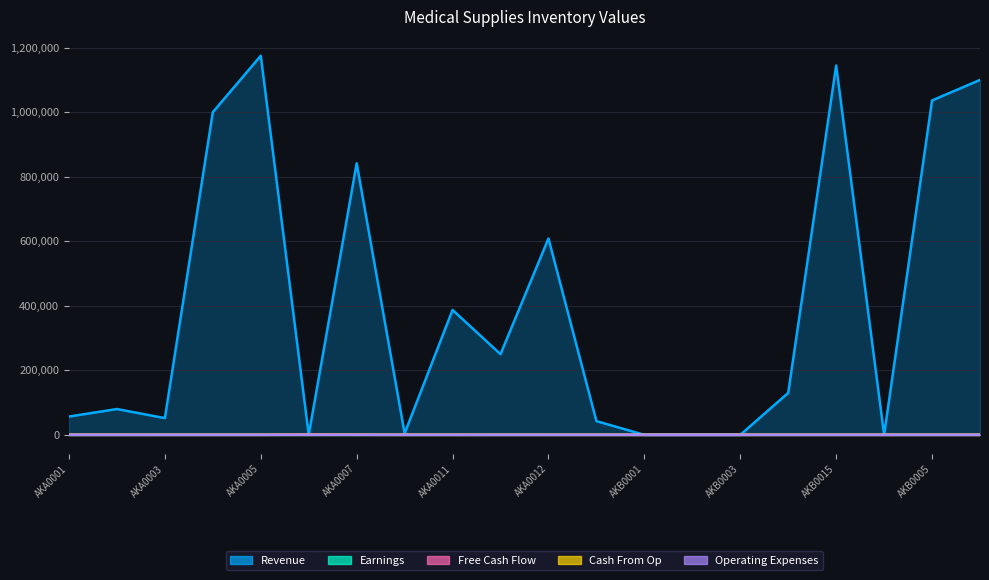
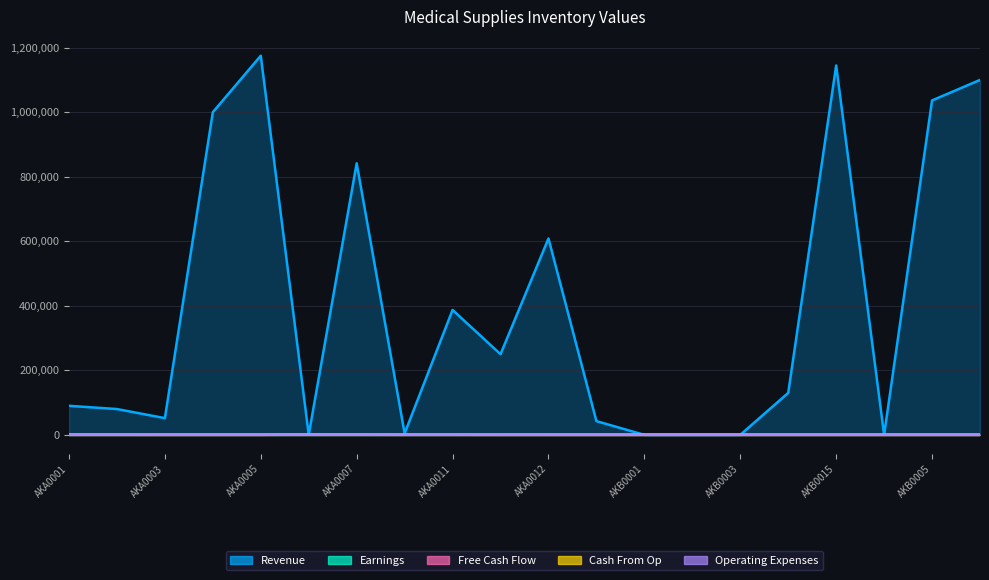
Revenue, AKA0001: 60,000 -> 90,000
